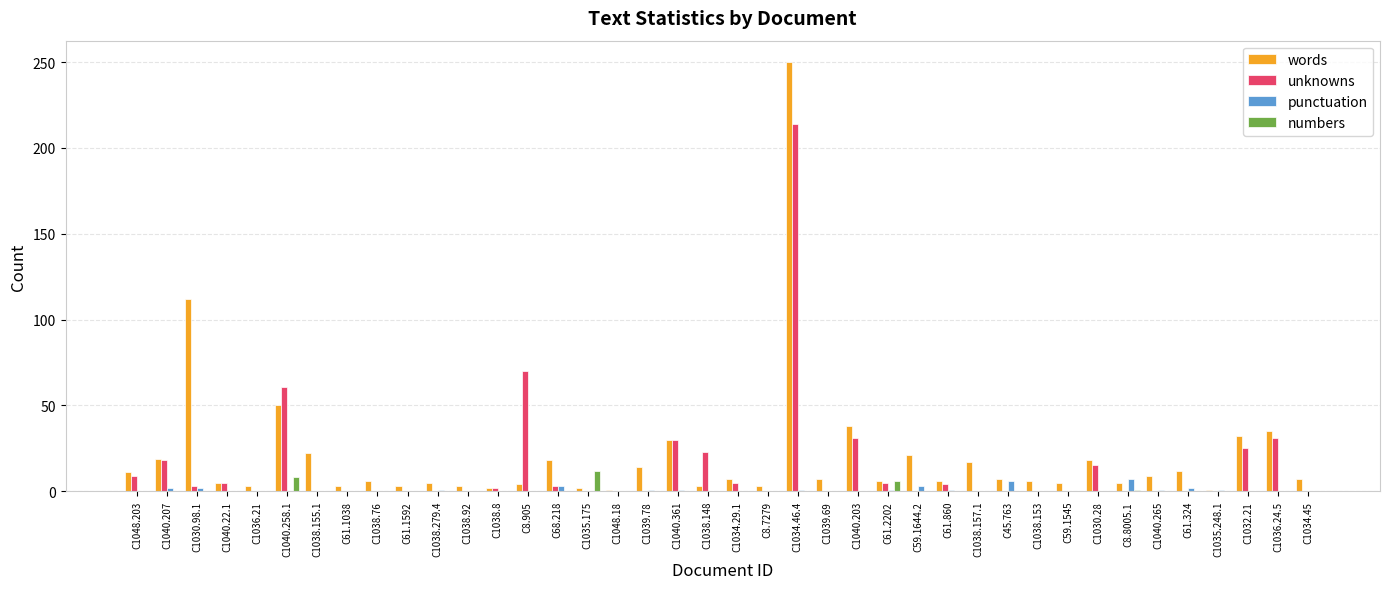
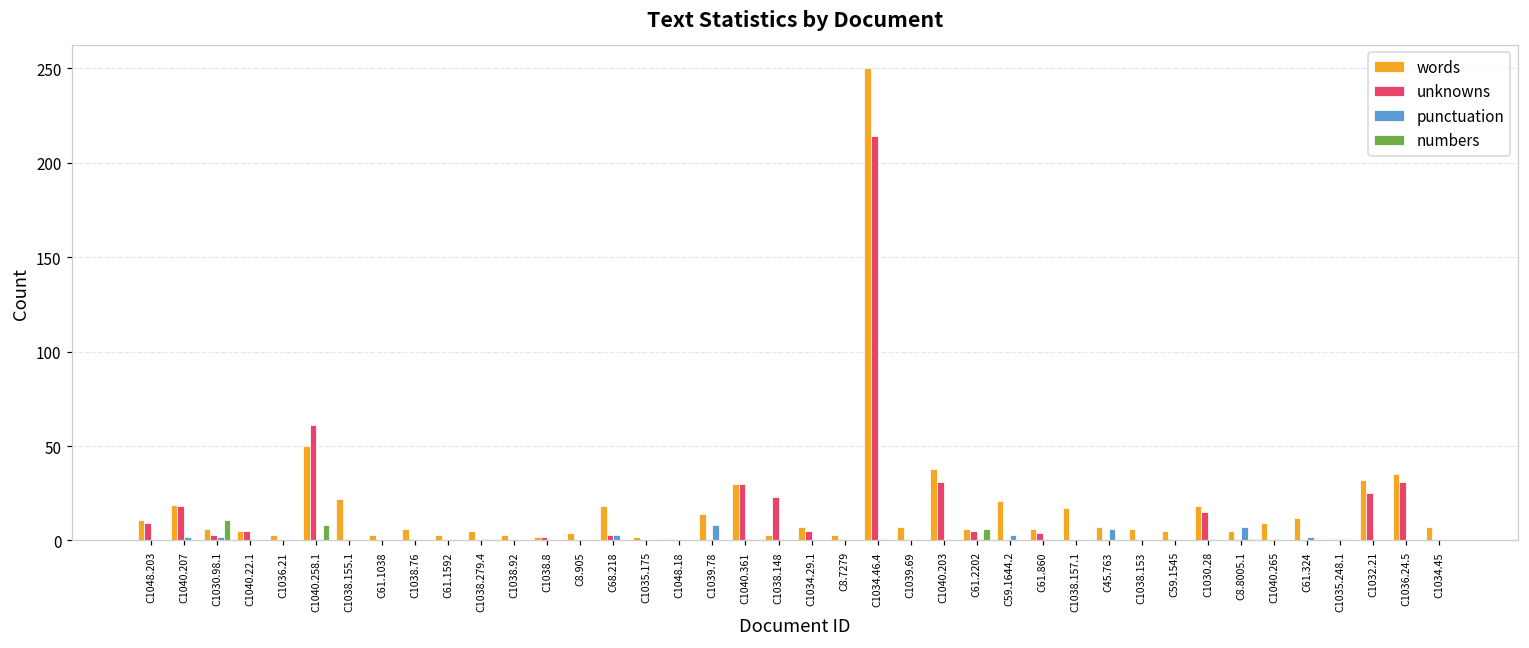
words, C1030.98.1: 112 -> 6
numbers, C1030.98.1: 0 -> 11
unknowns, C8.905: 70 -> 0
numbers, C1035.175: 12 -> 0
punctuation, C1039.78: 1 -> 8
